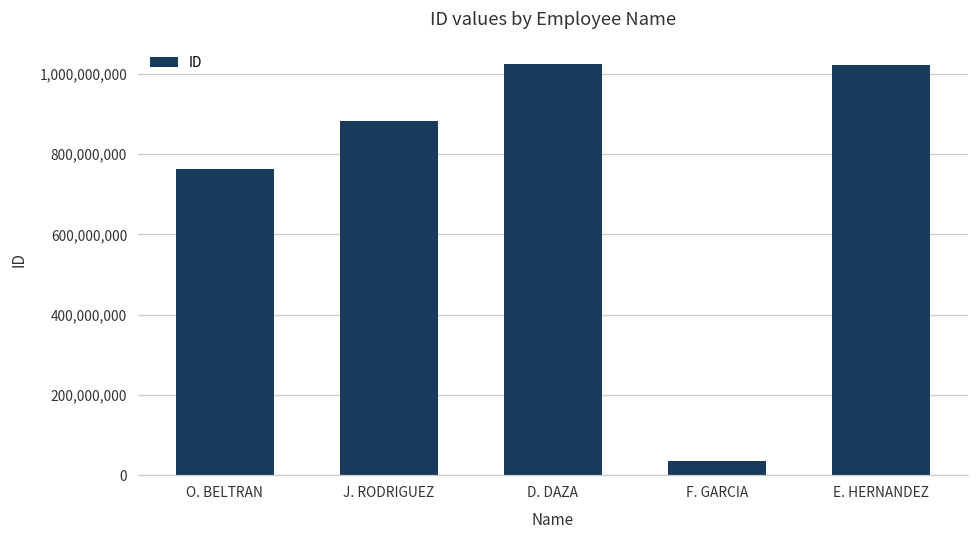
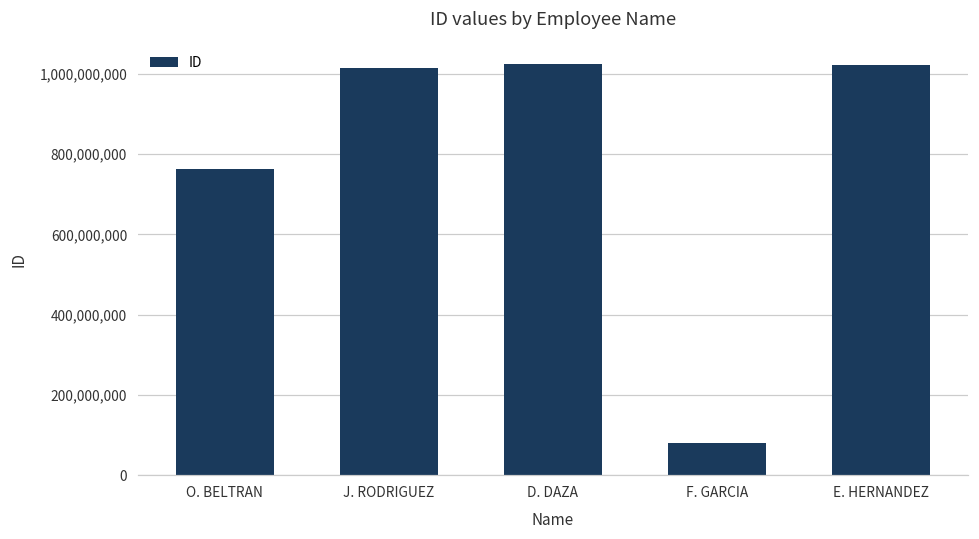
J. RODRIGUEZ: 880,000,000 -> 1,010,000,000
F. GARCIA: 40,000,000 -> 80,000,000
